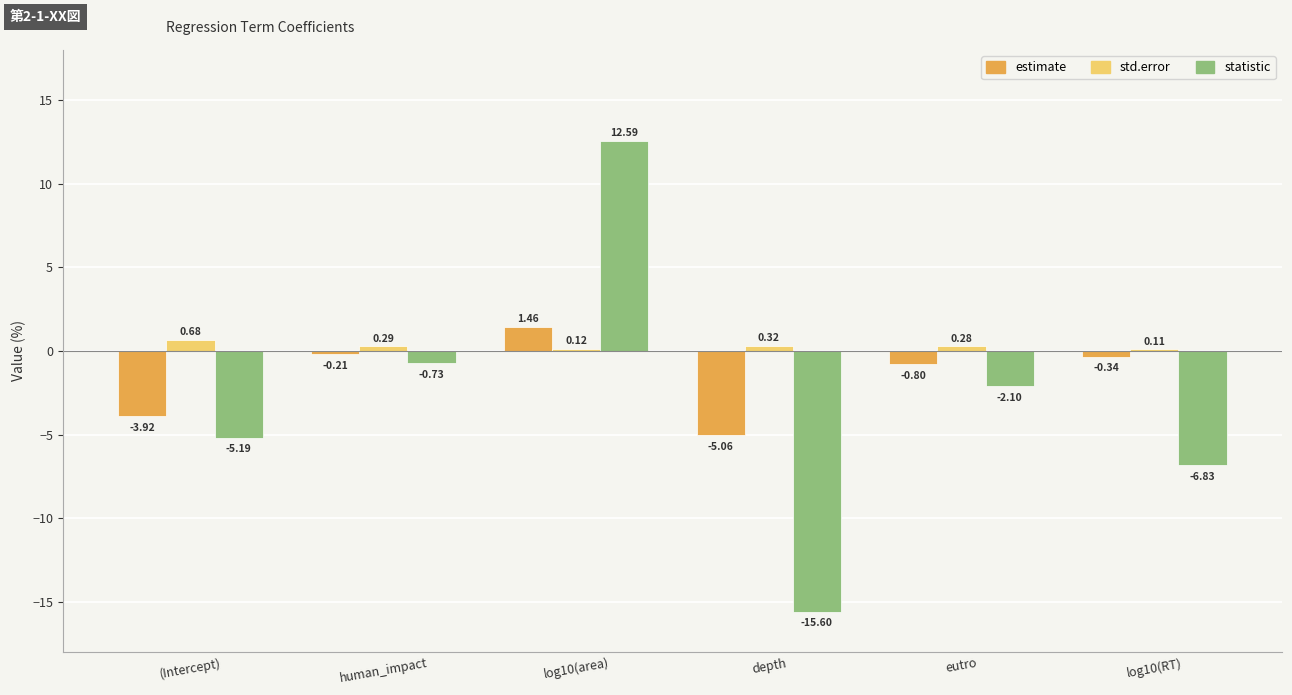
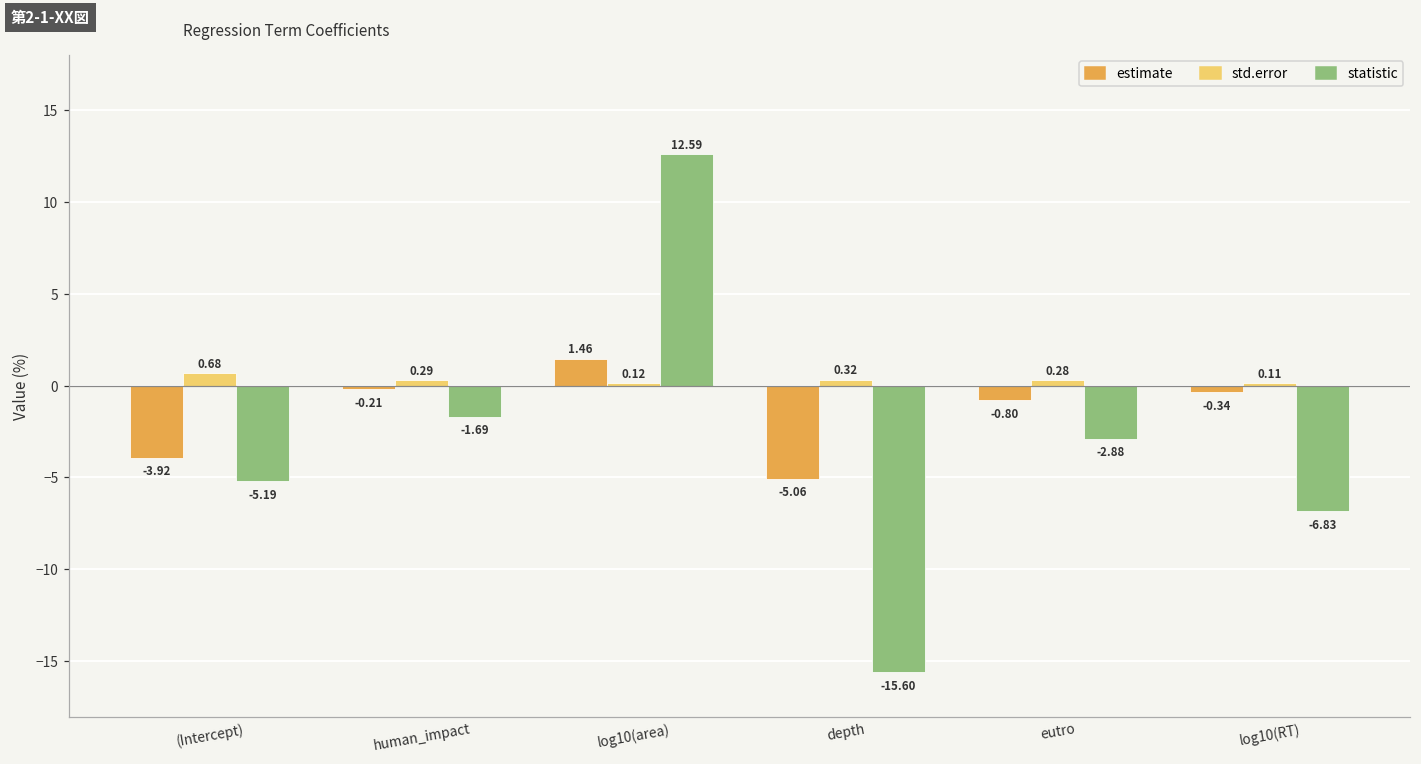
statistic, human_impact: -0.73 -> -1.69
statistic, eutro: -2.10 -> -2.88
